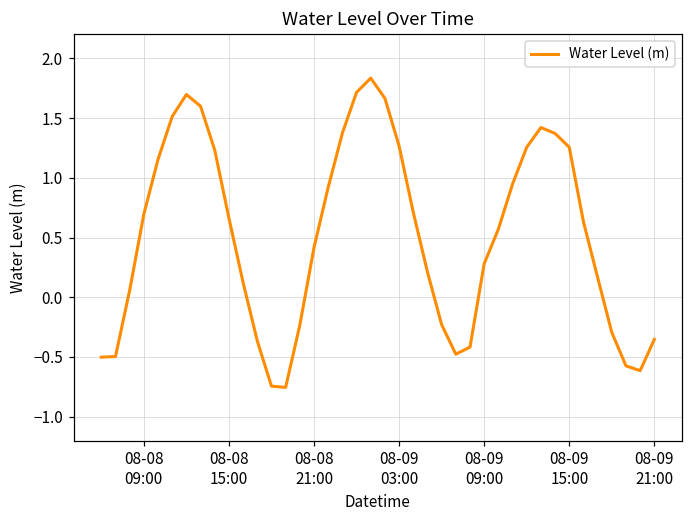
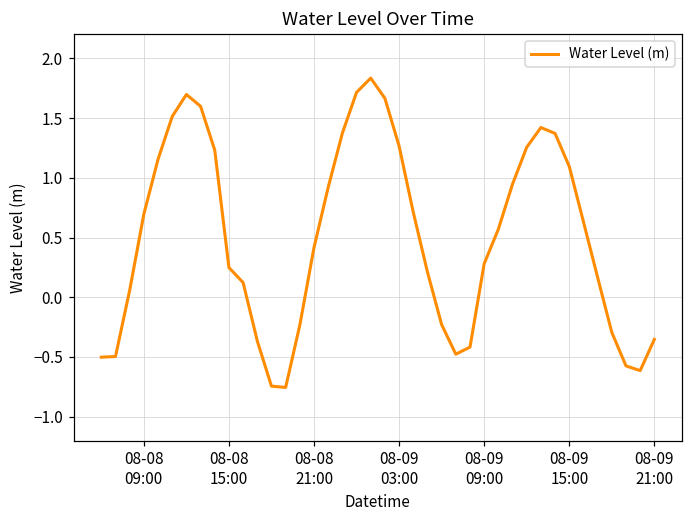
08-08 15:00: 0.66 -> 0.25
08-09 15:00: 1.26 -> 1.09
